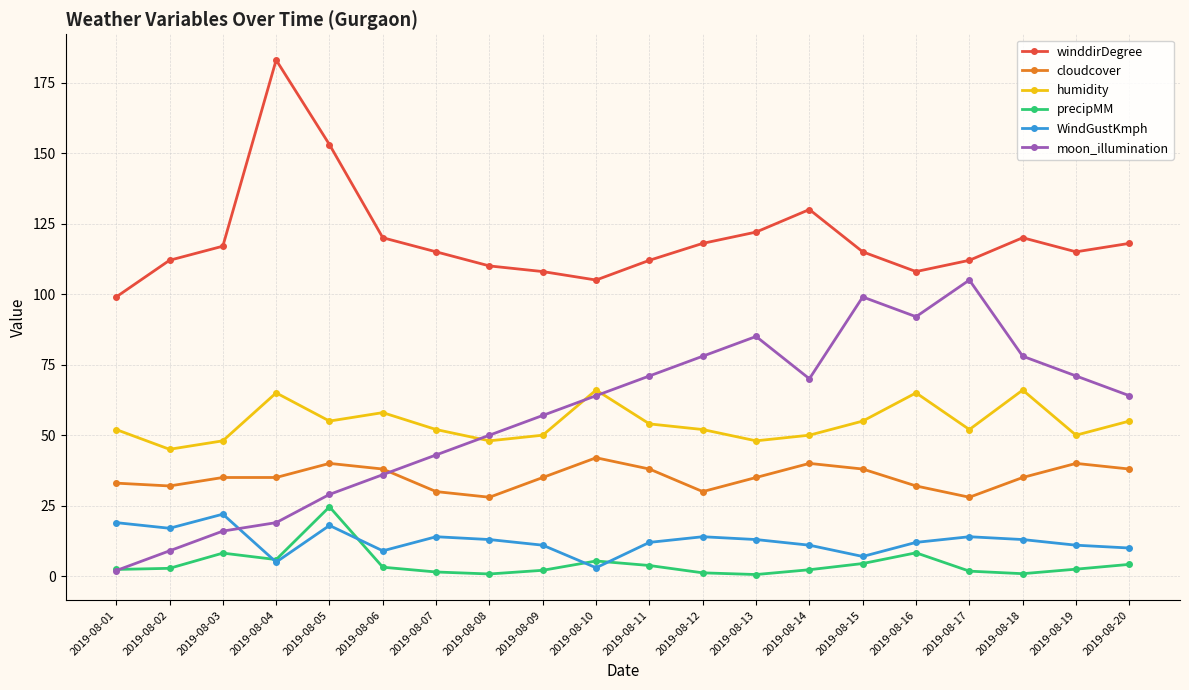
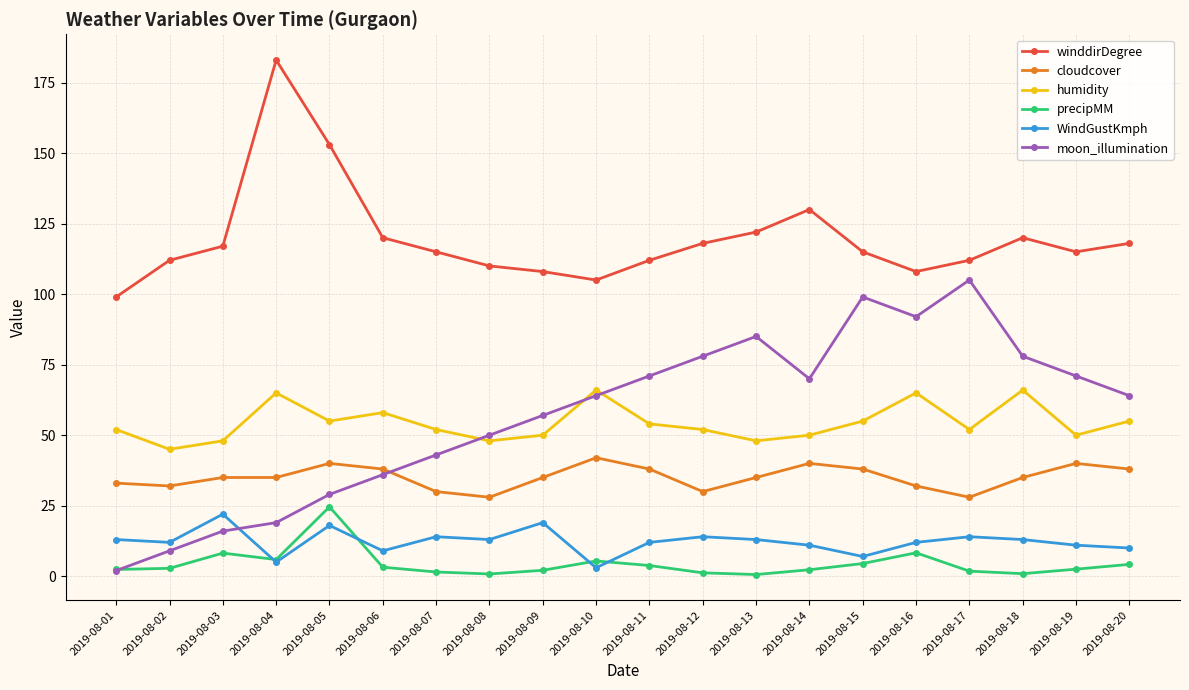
WindGustKmph, 2019-08-01: 19 -> 13
WindGustKmph, 2019-08-02: 17 -> 12
WindGustKmph, 2019-08-09: 11 -> 19
